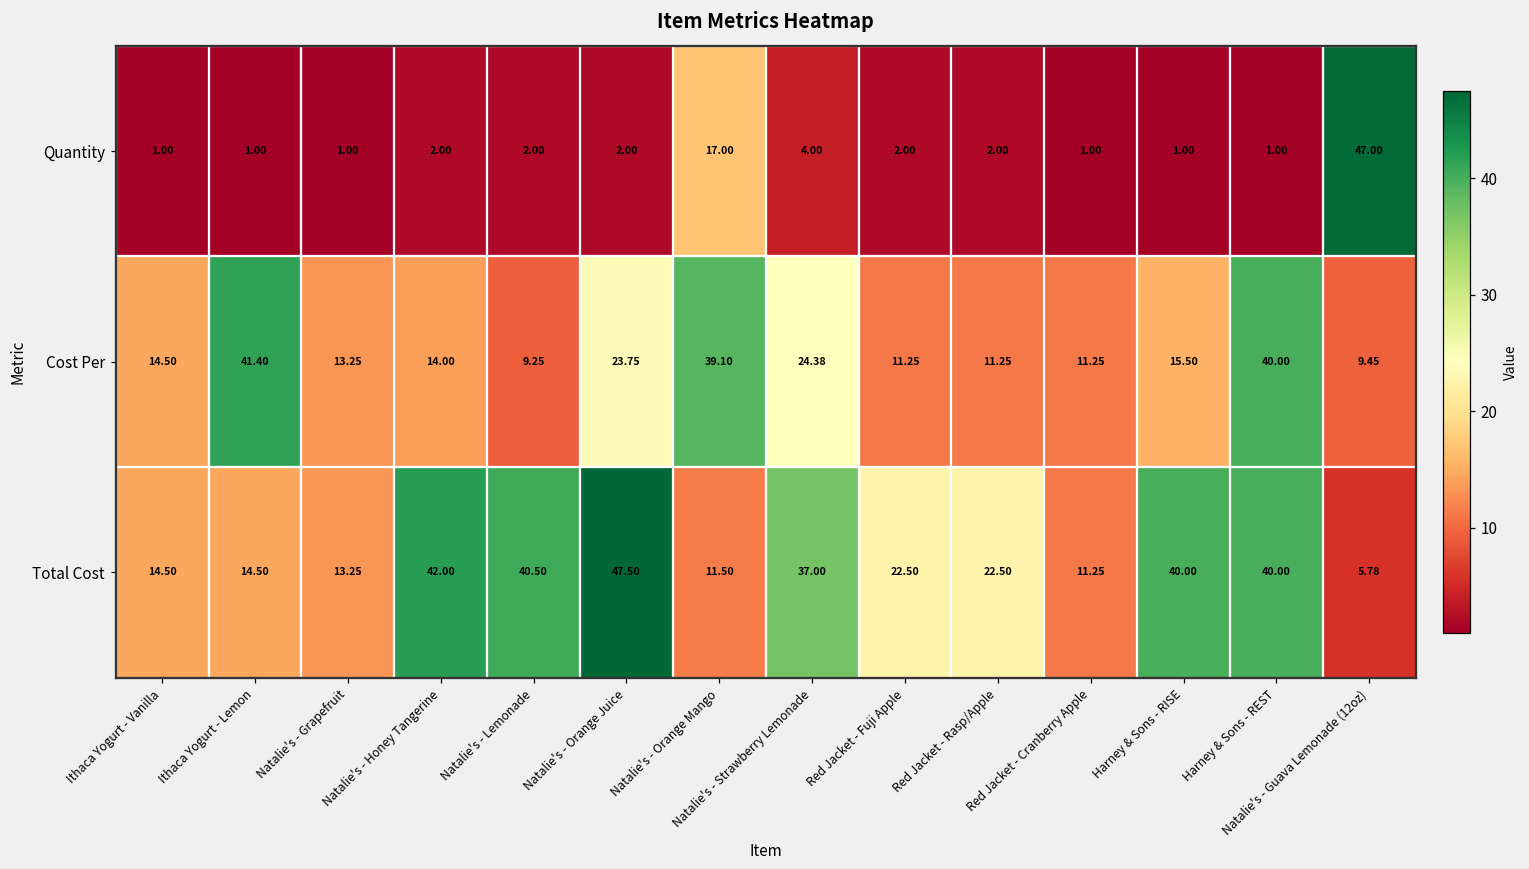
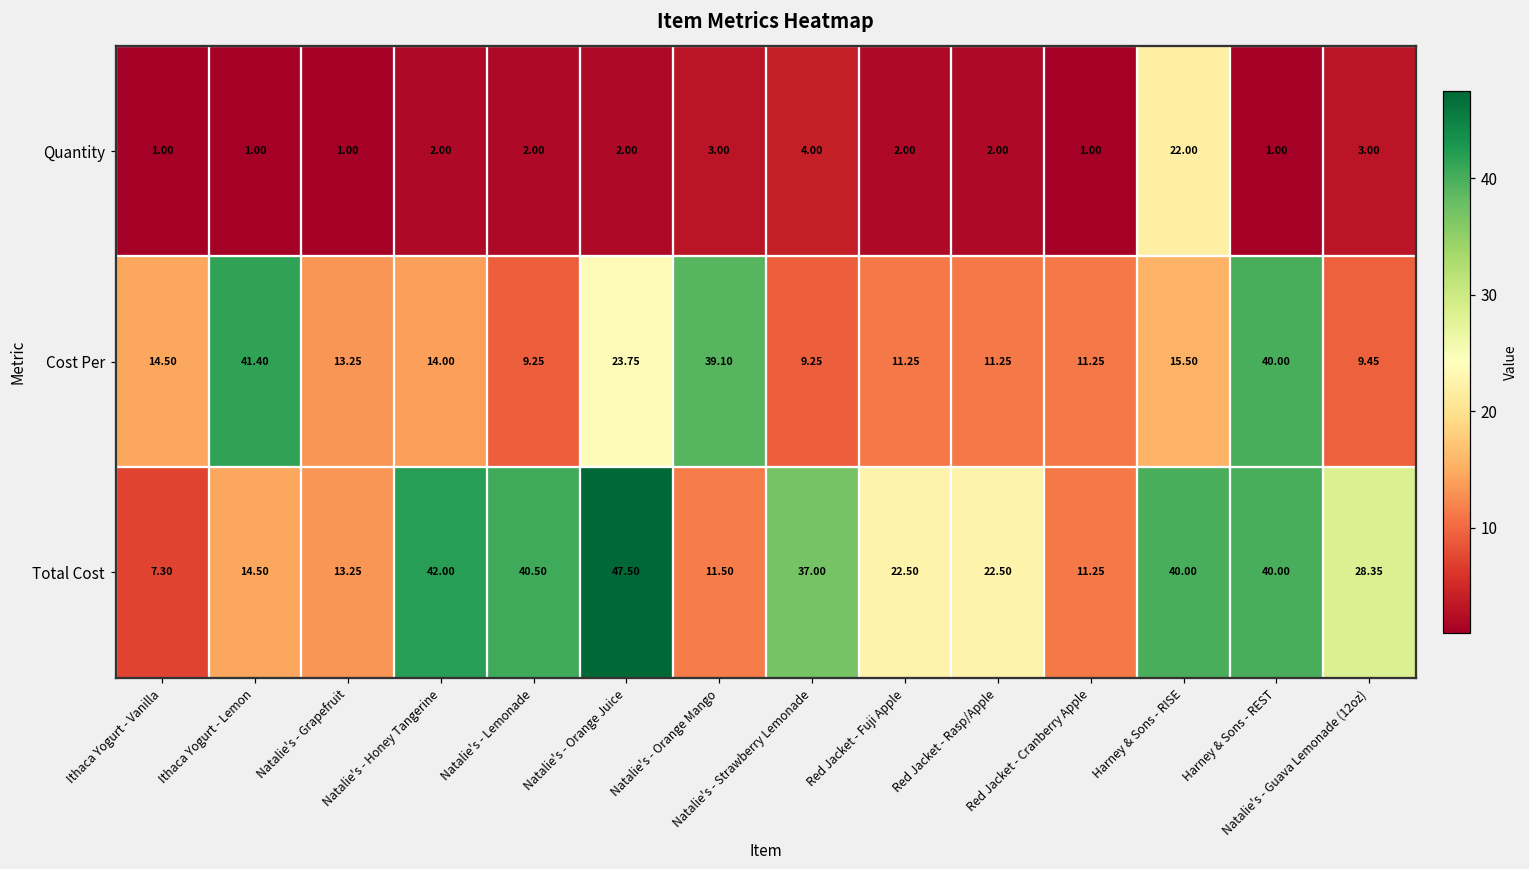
Quantity, Natalie's - Orange Mango: 17.00 -> 3.00
Quantity, Harney & Sons - RISE: 1.00 -> 22.00
Quantity, Natalie's - Guava Lemonade (12oz): 47.00 -> 3.00
Cost Per, Natalie's - Strawberry Lemonade: 24.38 -> 9.25
Total Cost, Ithaca Yogurt - Vanilla: 14.50 -> 7.30
Total Cost, Natalie's - Guava Lemonade (12oz): 5.78 -> 28.35
